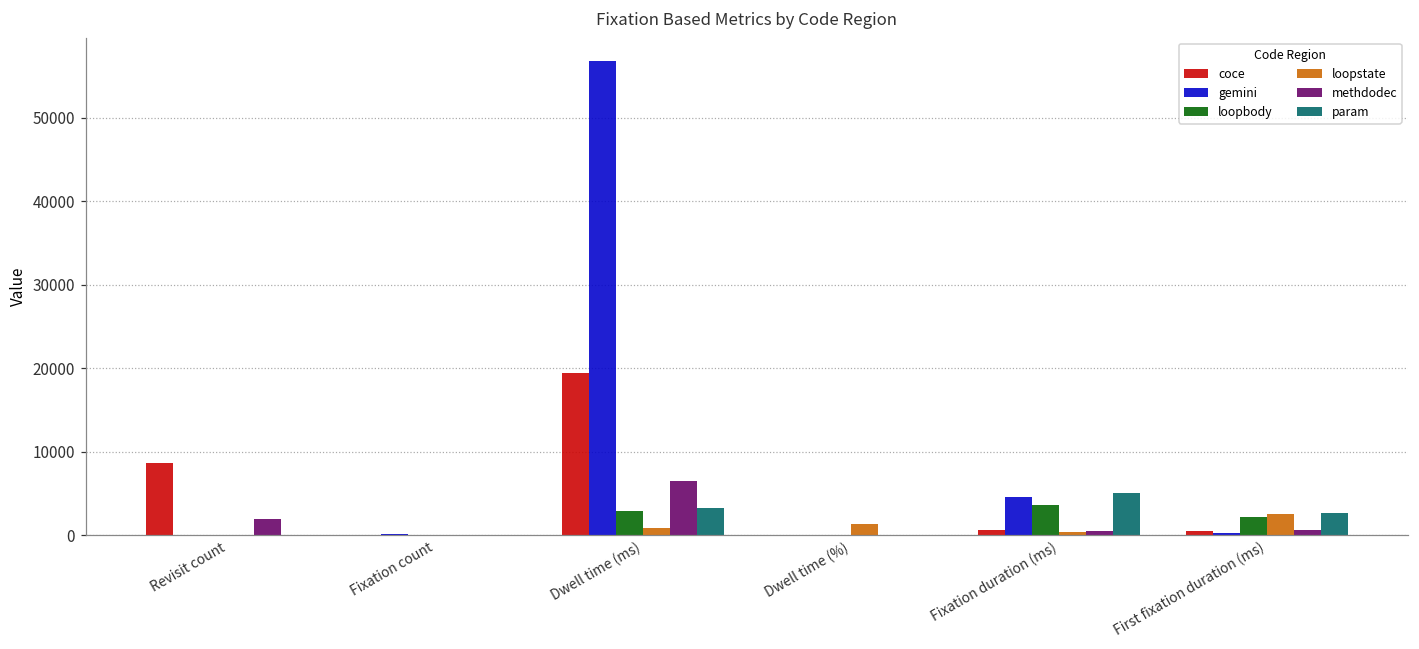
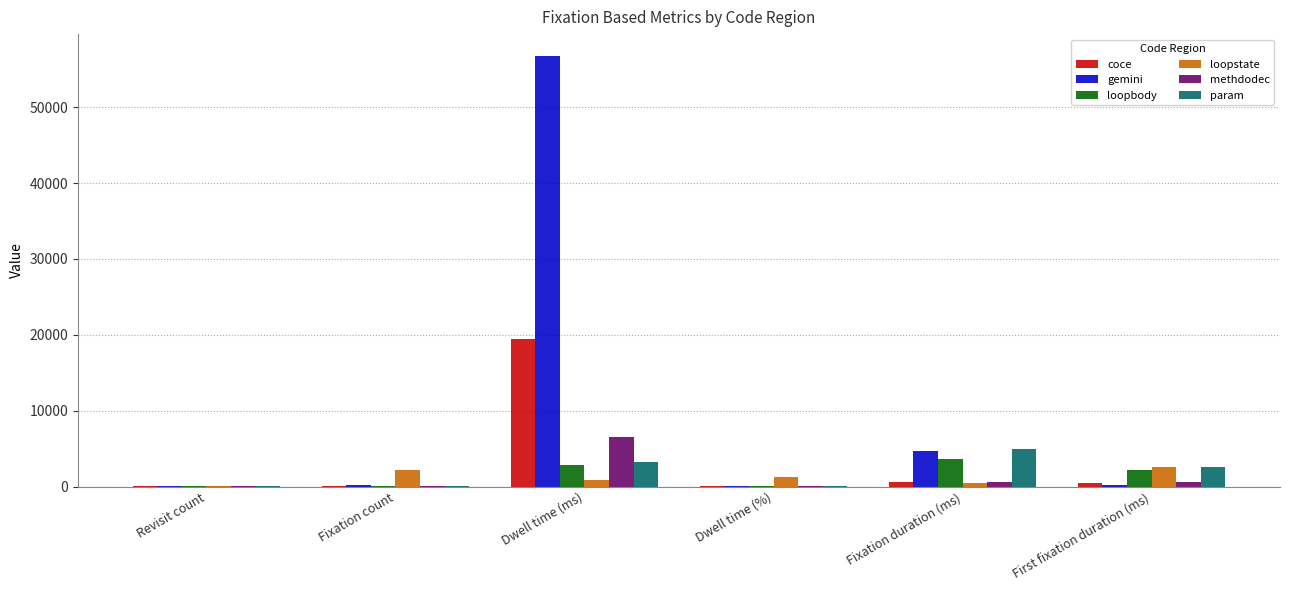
coce, Revisit count: 9000 -> 0
methdodec, Revisit count: 2000 -> 0
loopstate, Fixation count: 0 -> 2000
